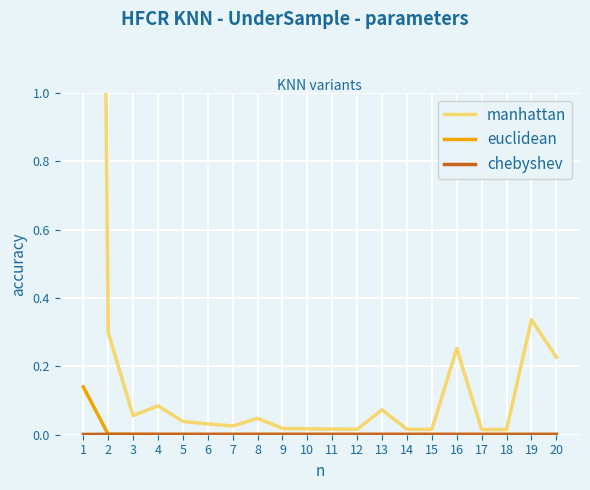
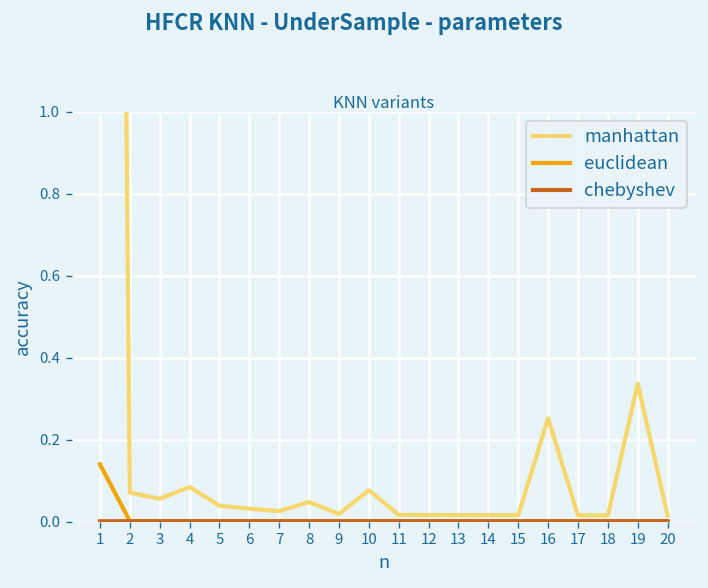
manhattan, 2: 0.30 -> 0.07
manhattan, 10: 0.02 -> 0.08
manhattan, 13: 0.07 -> 0.02
manhattan, 20: 0.23 -> 0.01
